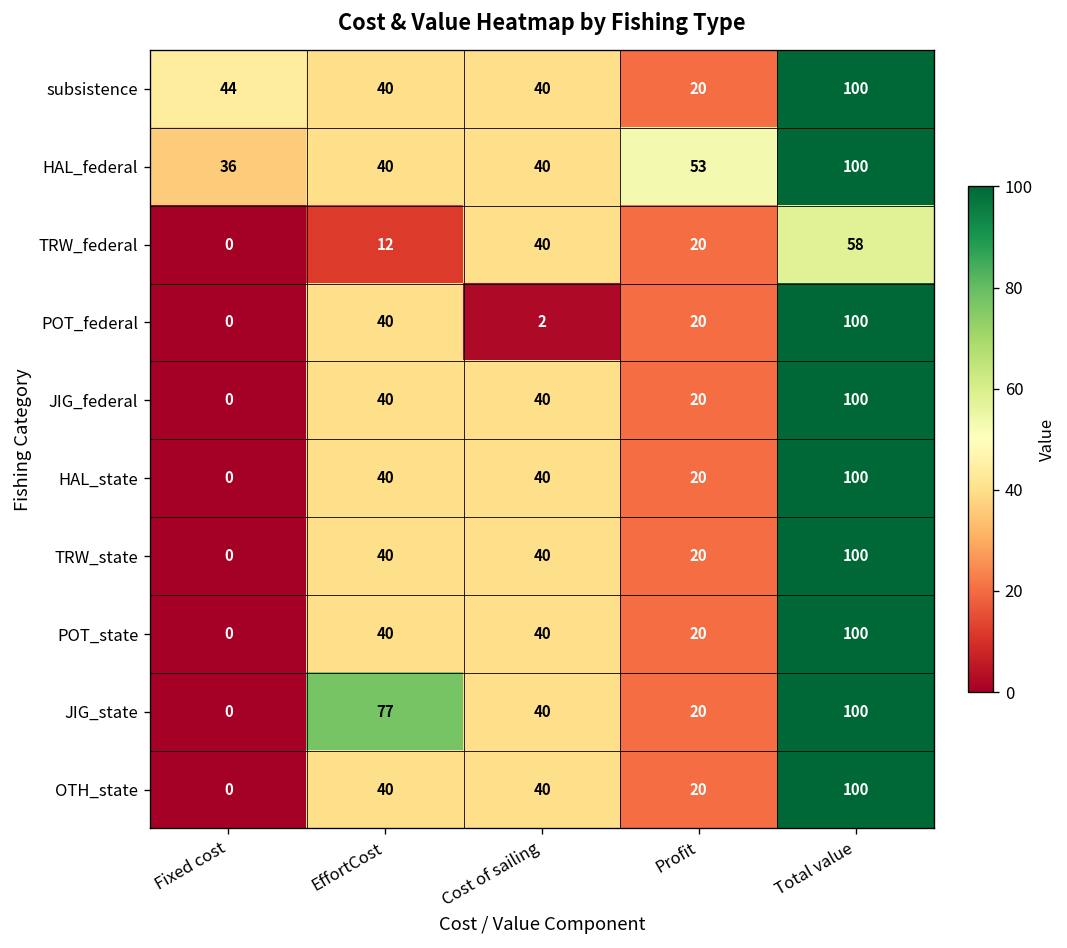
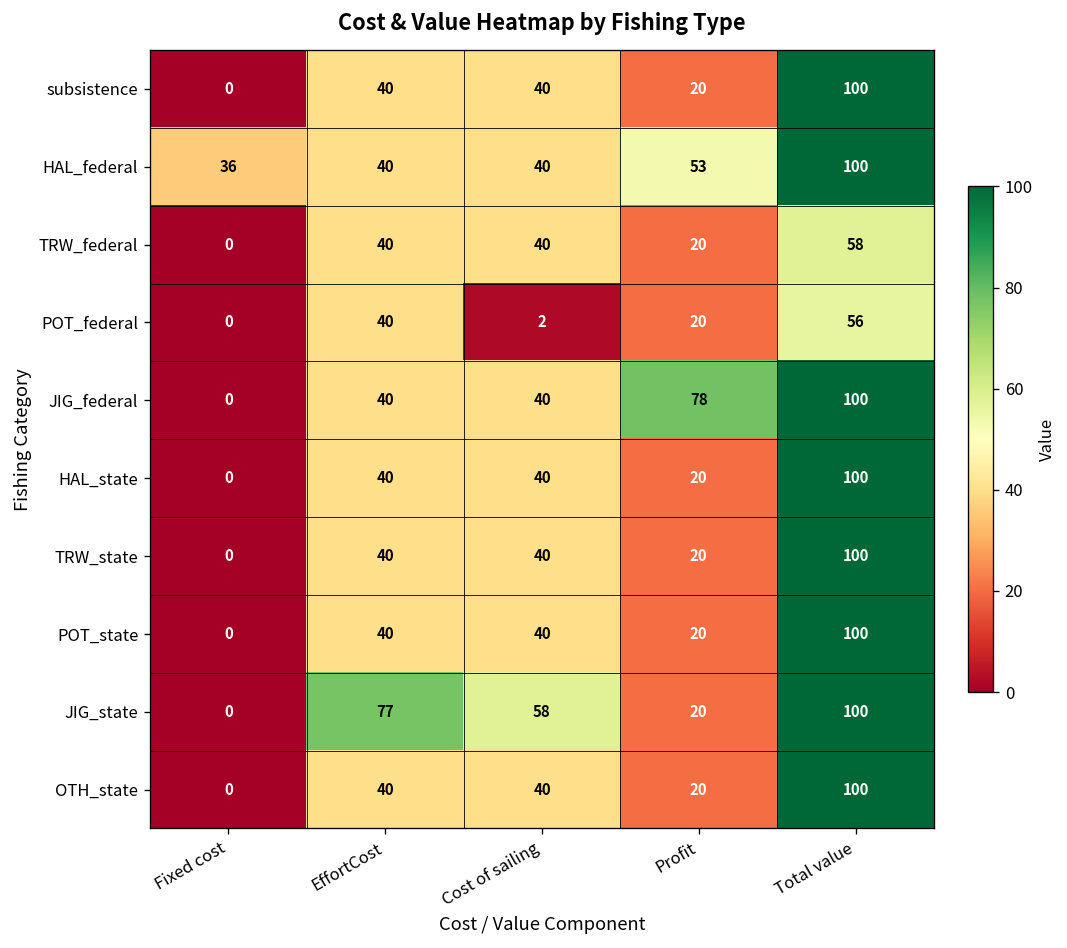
subsistence, Fixed cost: 44 -> 0
TRW_federal, EffortCost: 12 -> 40
POT_federal, Total value: 100 -> 56
JIG_federal, Profit: 20 -> 78
JIG_state, Cost of sailing: 40 -> 58
